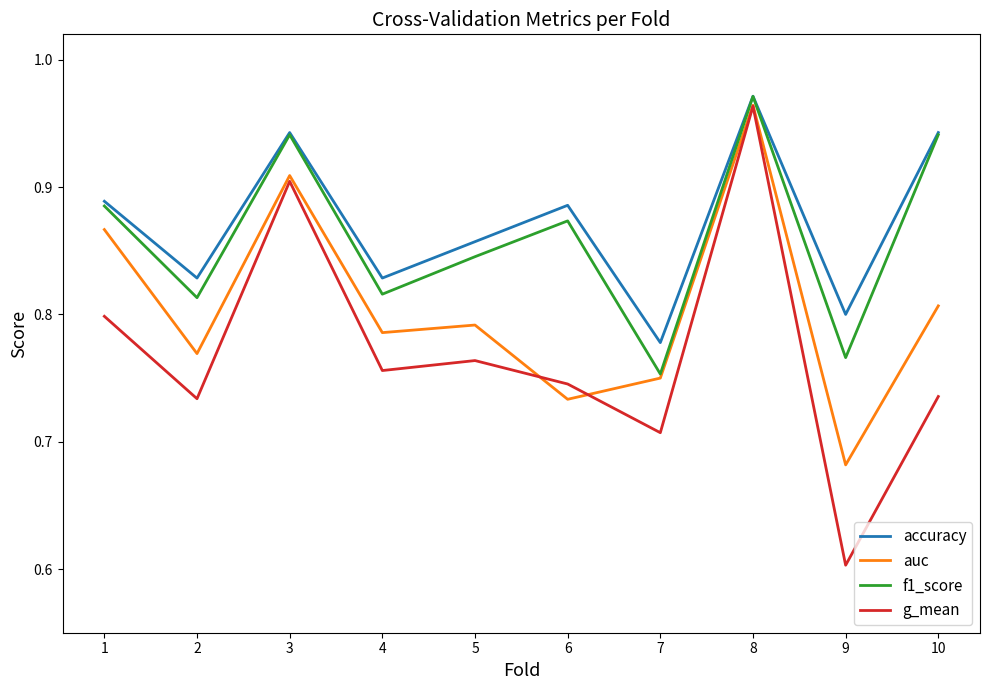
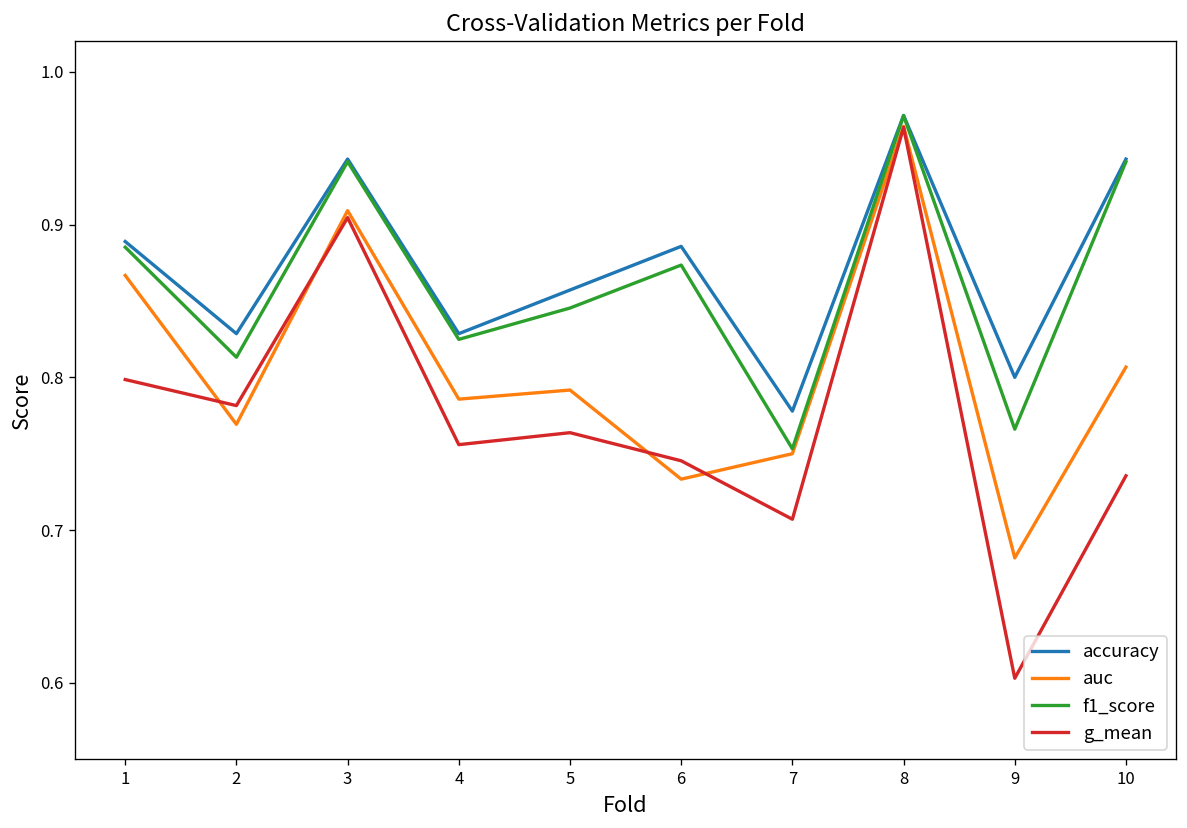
g_mean, 2: 0.734 -> 0.781
f1_score, 4: 0.816 -> 0.825
